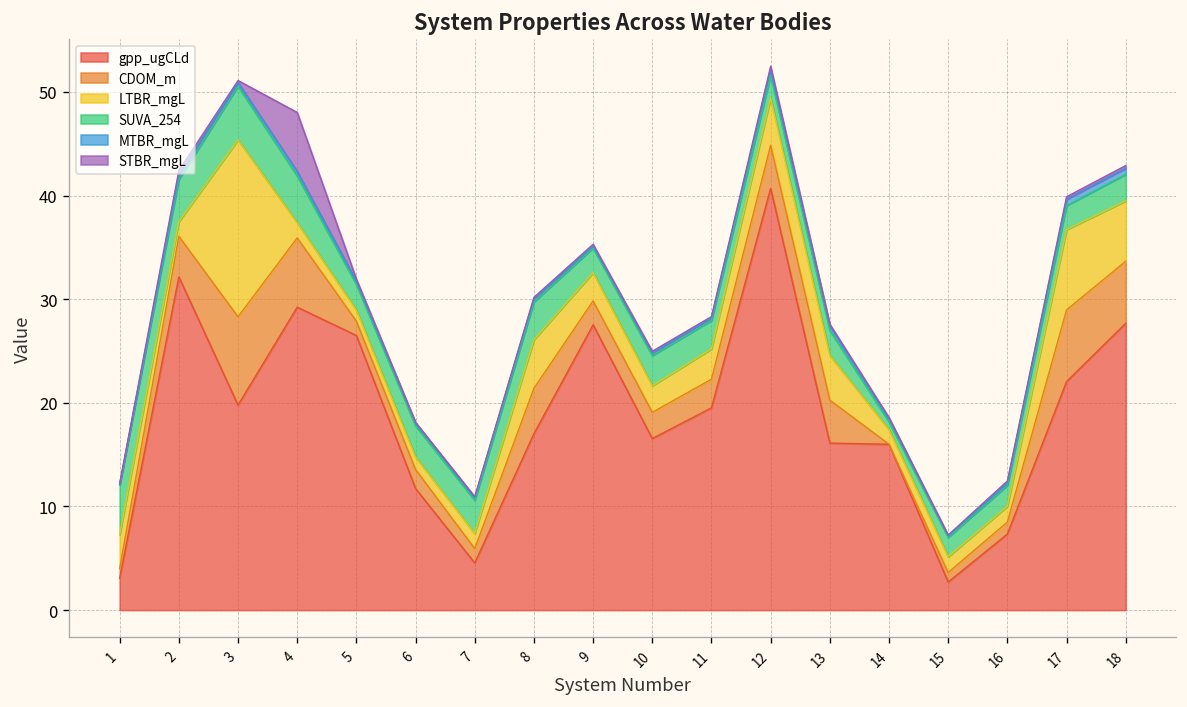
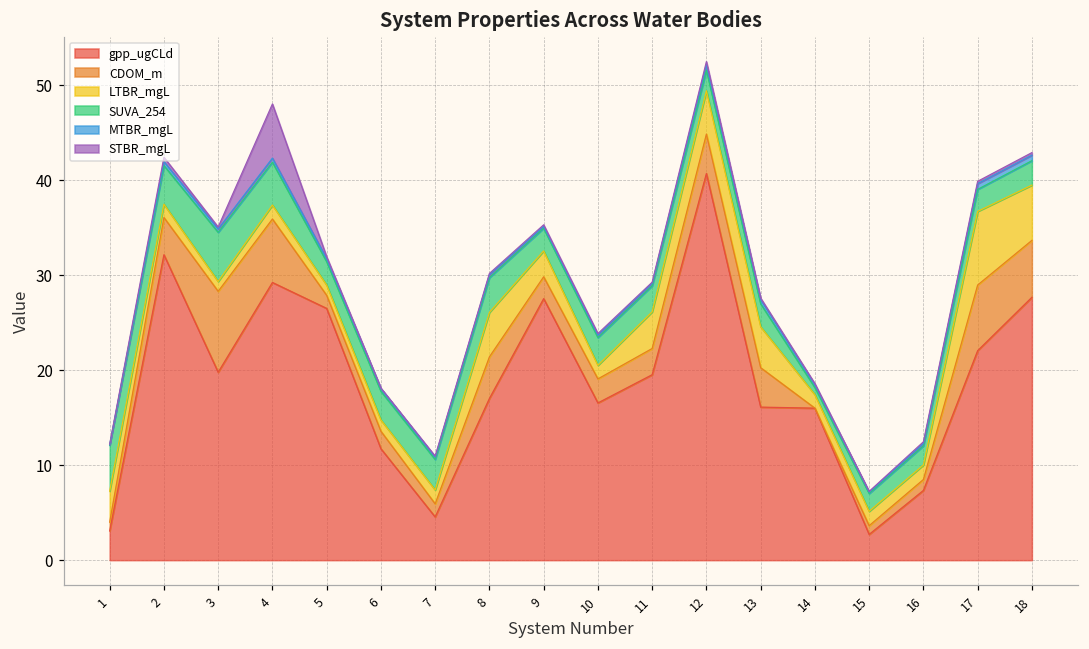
LTBR_mgL, 3: 17 -> 1
LTBR_mgL, 10: 3 -> 1
LTBR_mgL, 11: 3 -> 4
